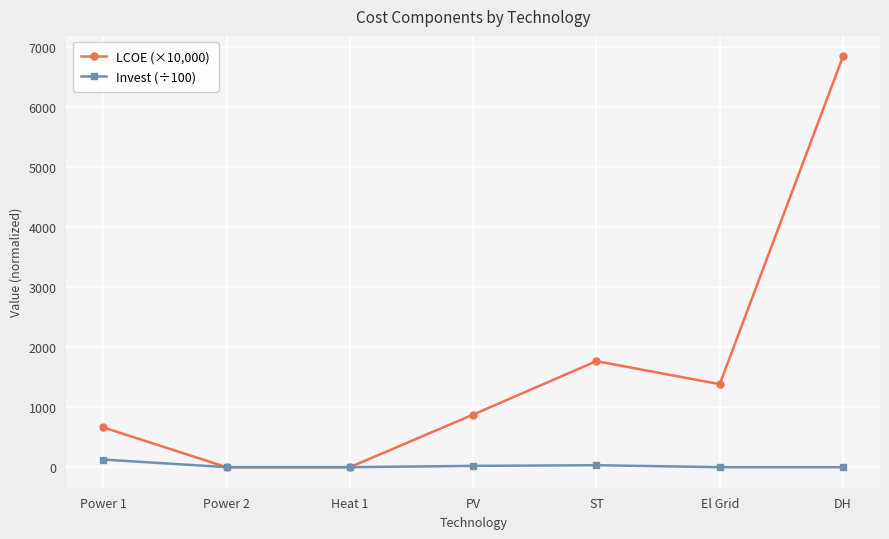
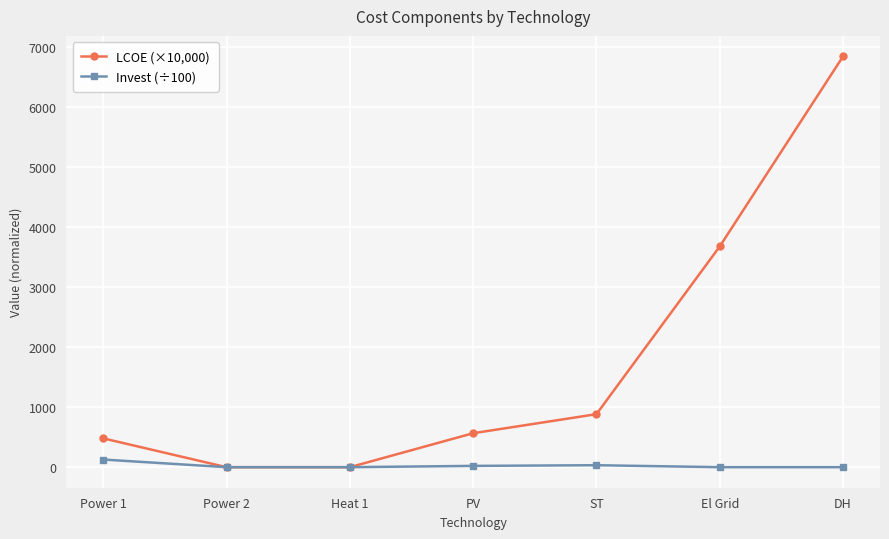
LCOE (×10,000), Power 1: 700 -> 500
LCOE (×10,000), PV: 900 -> 600
LCOE (×10,000), ST: 1800 -> 900
LCOE (×10,000), El Grid: 1400 -> 3700
